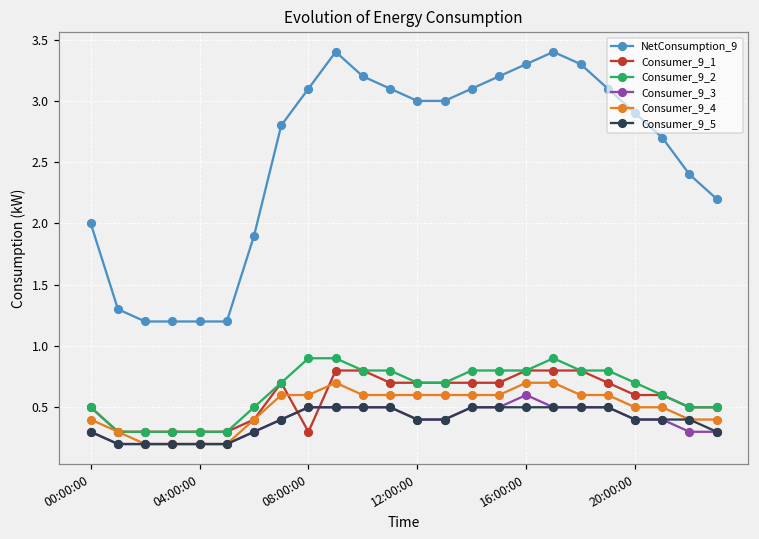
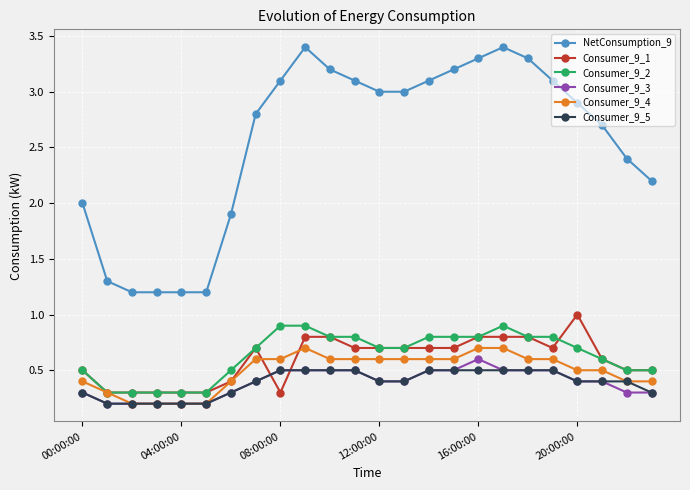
Consumer_9_1, 20:00:00: 0.6 -> 1.0
